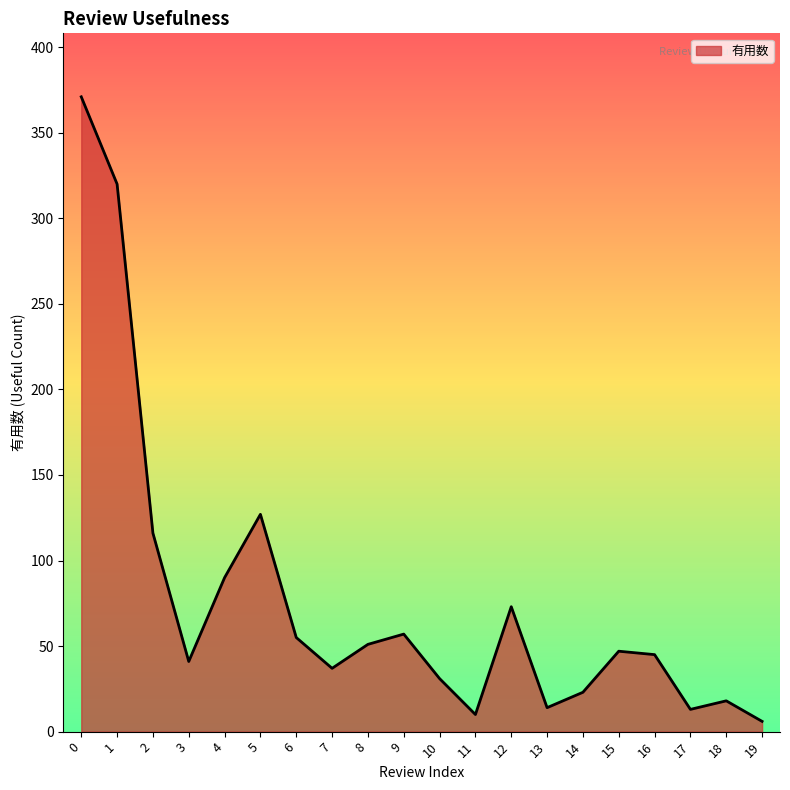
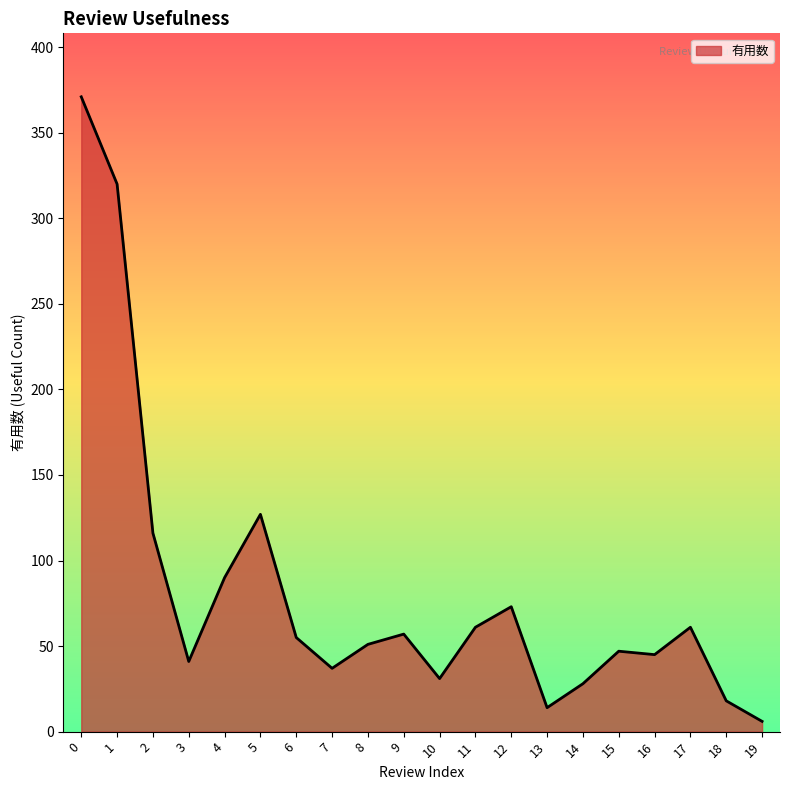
11: 10 -> 61
14: 23 -> 28
17: 13 -> 61
